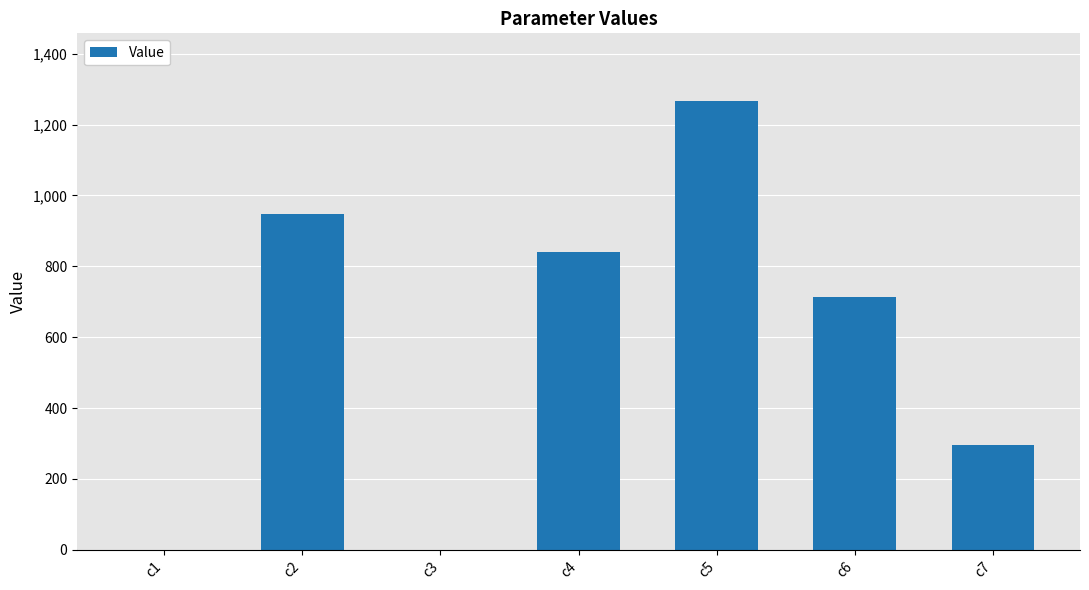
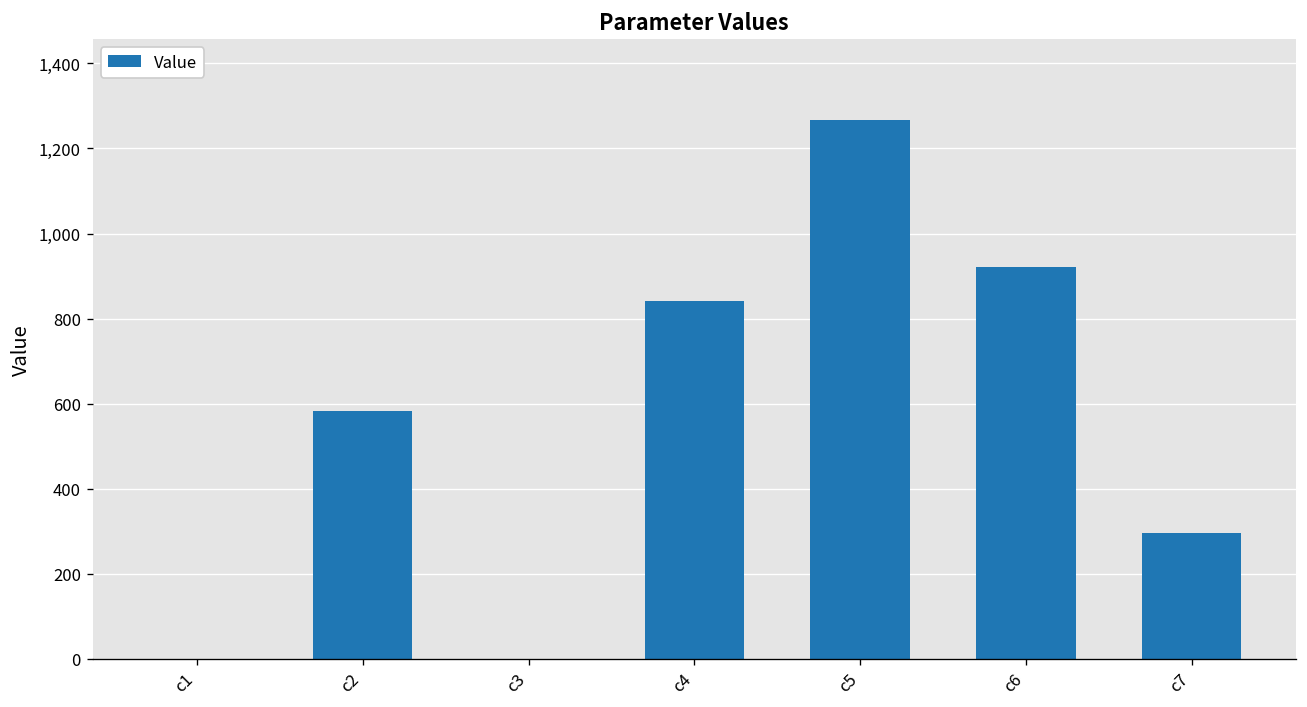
c2: 950 -> 580
c6: 710 -> 920
